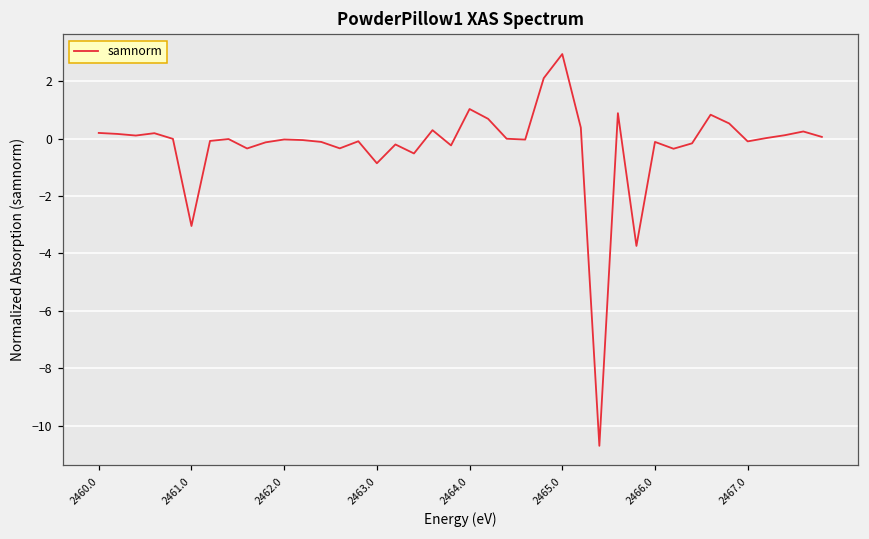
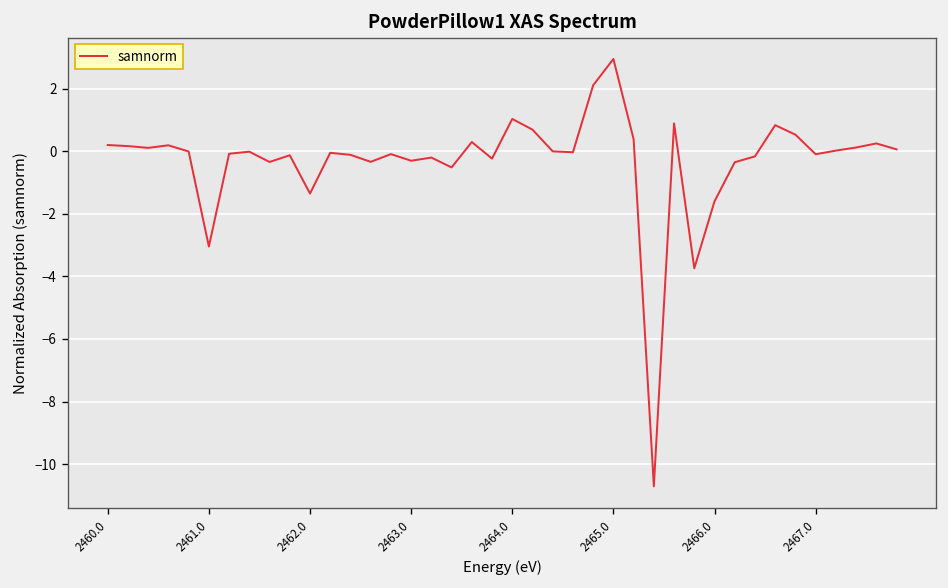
2462.0: 0.0 -> -1.4
2463.0: -0.9 -> -0.3
2466.0: -0.1 -> -1.6
